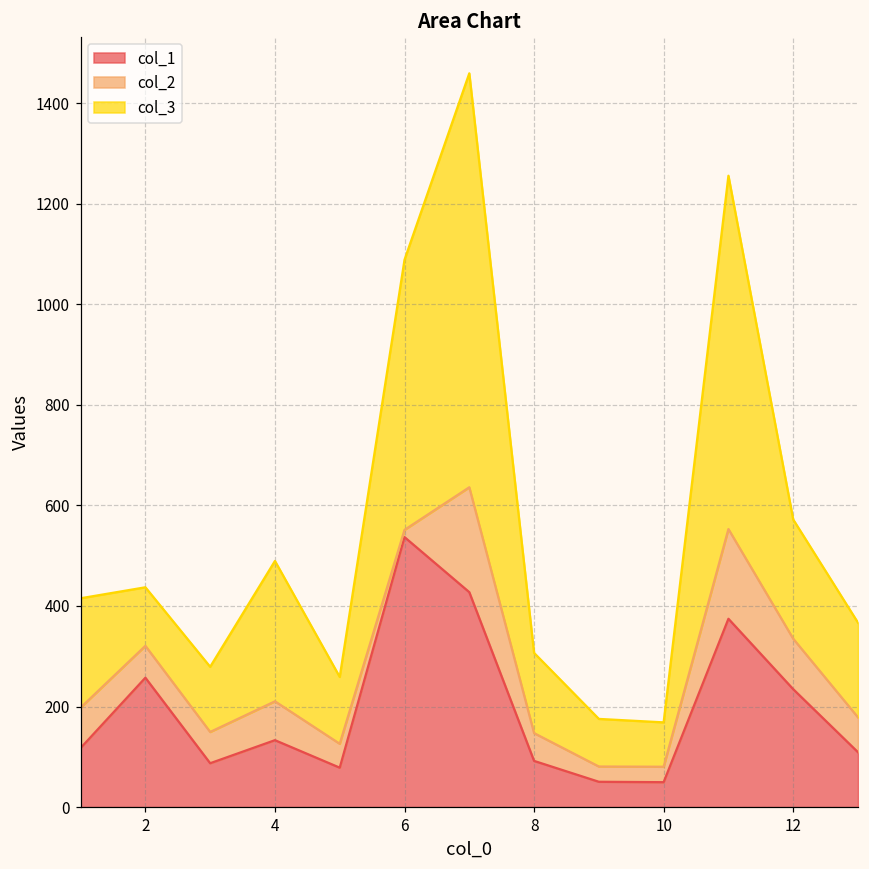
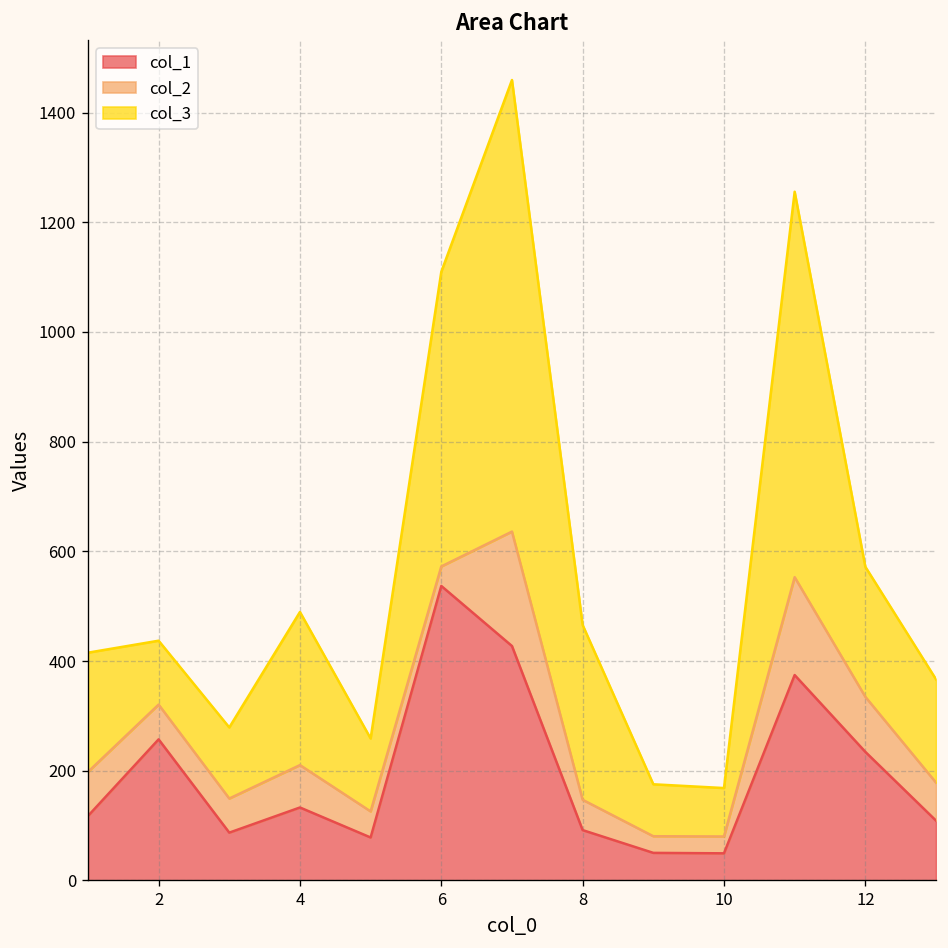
col_2, 6: 10 -> 40
col_3, 8: 160 -> 320
